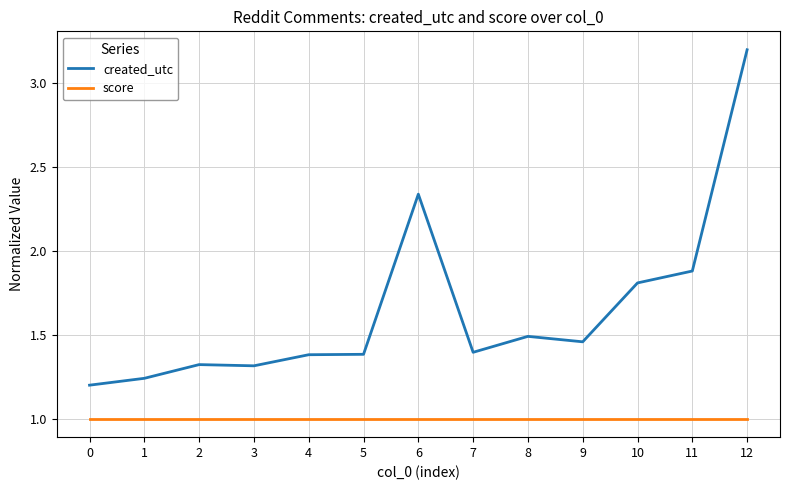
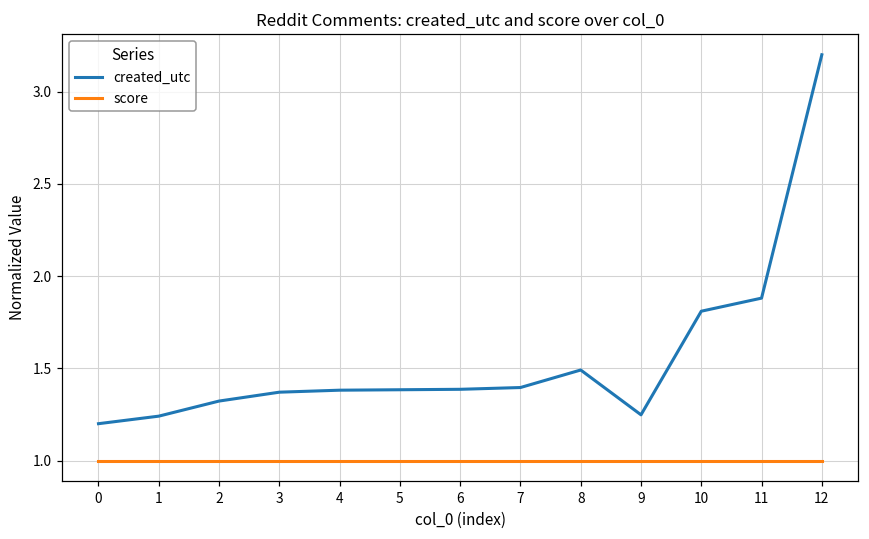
created_utc, 3: 1.32 -> 1.37
created_utc, 6: 2.34 -> 1.39
created_utc, 9: 1.46 -> 1.25
